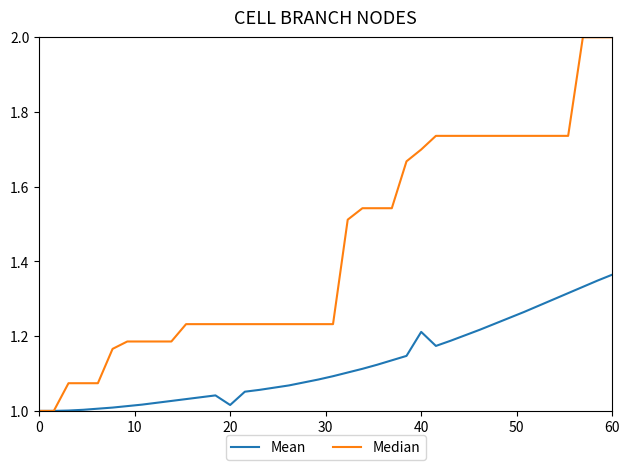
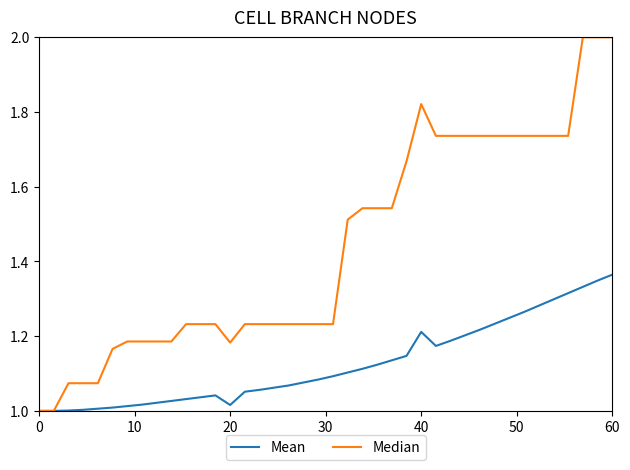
Median, 20: 1.23 -> 1.18
Median, 40: 1.70 -> 1.82
